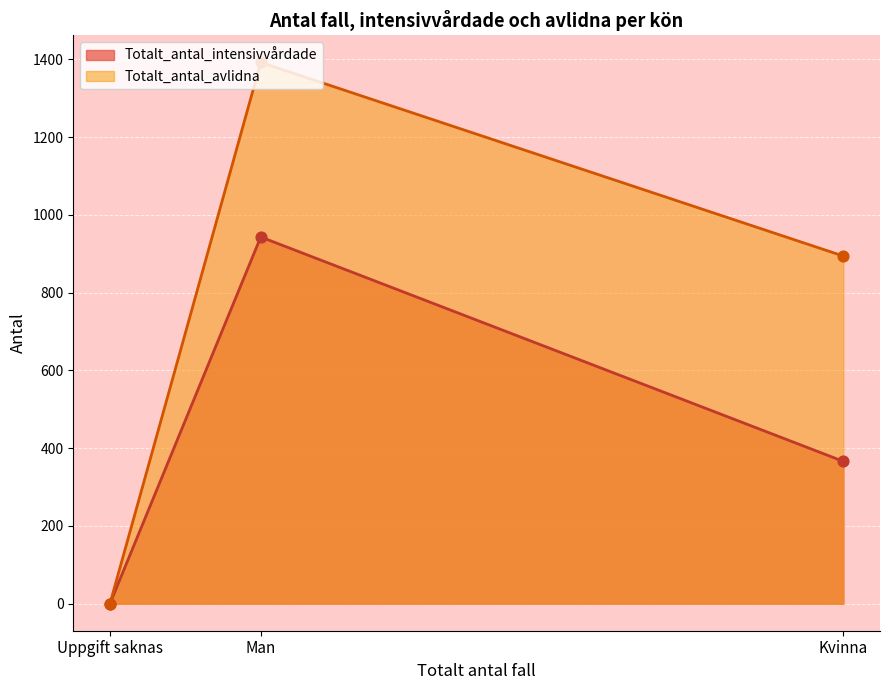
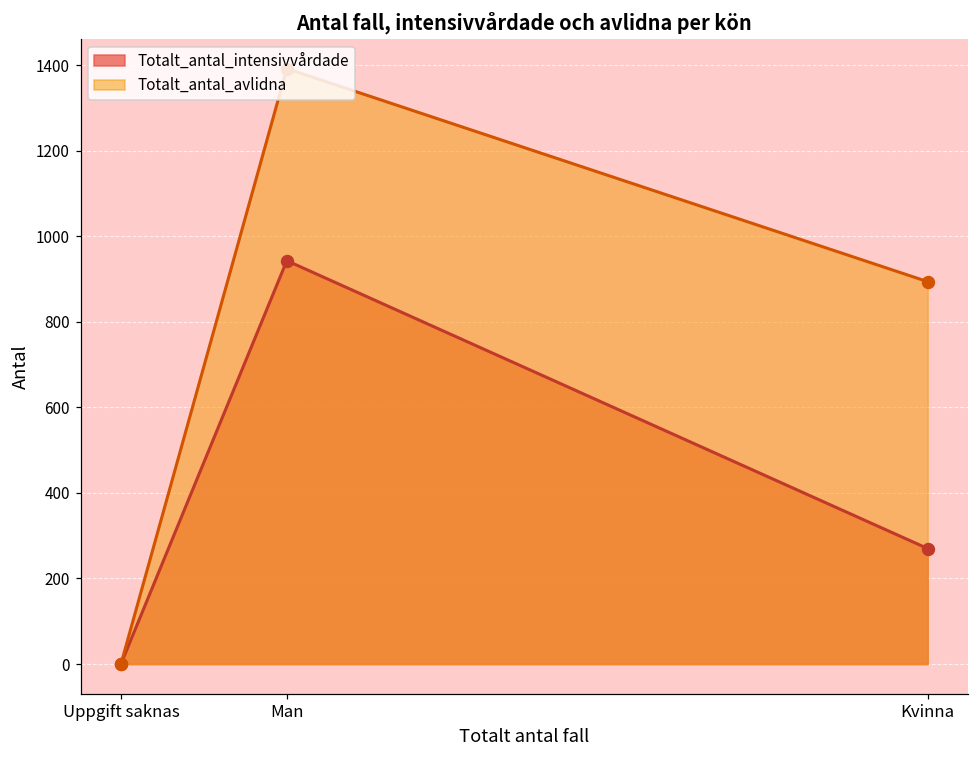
Totalt_antal_intensivvårdade, Kvinna: 370 -> 270
